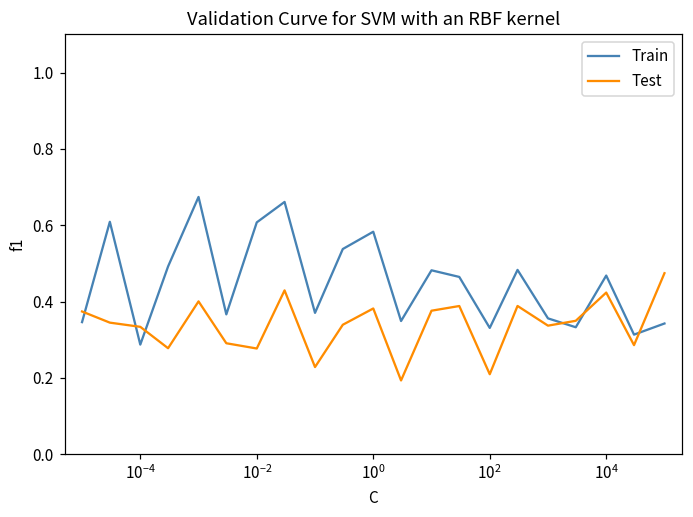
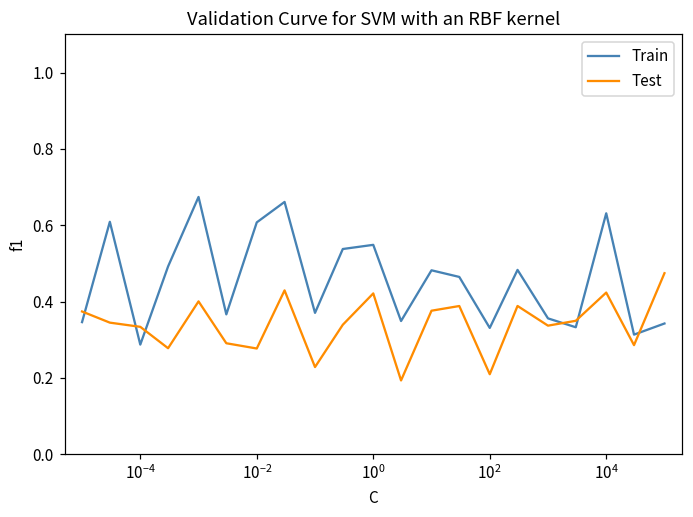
Train, 10^0: 0.58 -> 0.55
Test, 10^0: 0.38 -> 0.42
Train, 10^4: 0.47 -> 0.63
